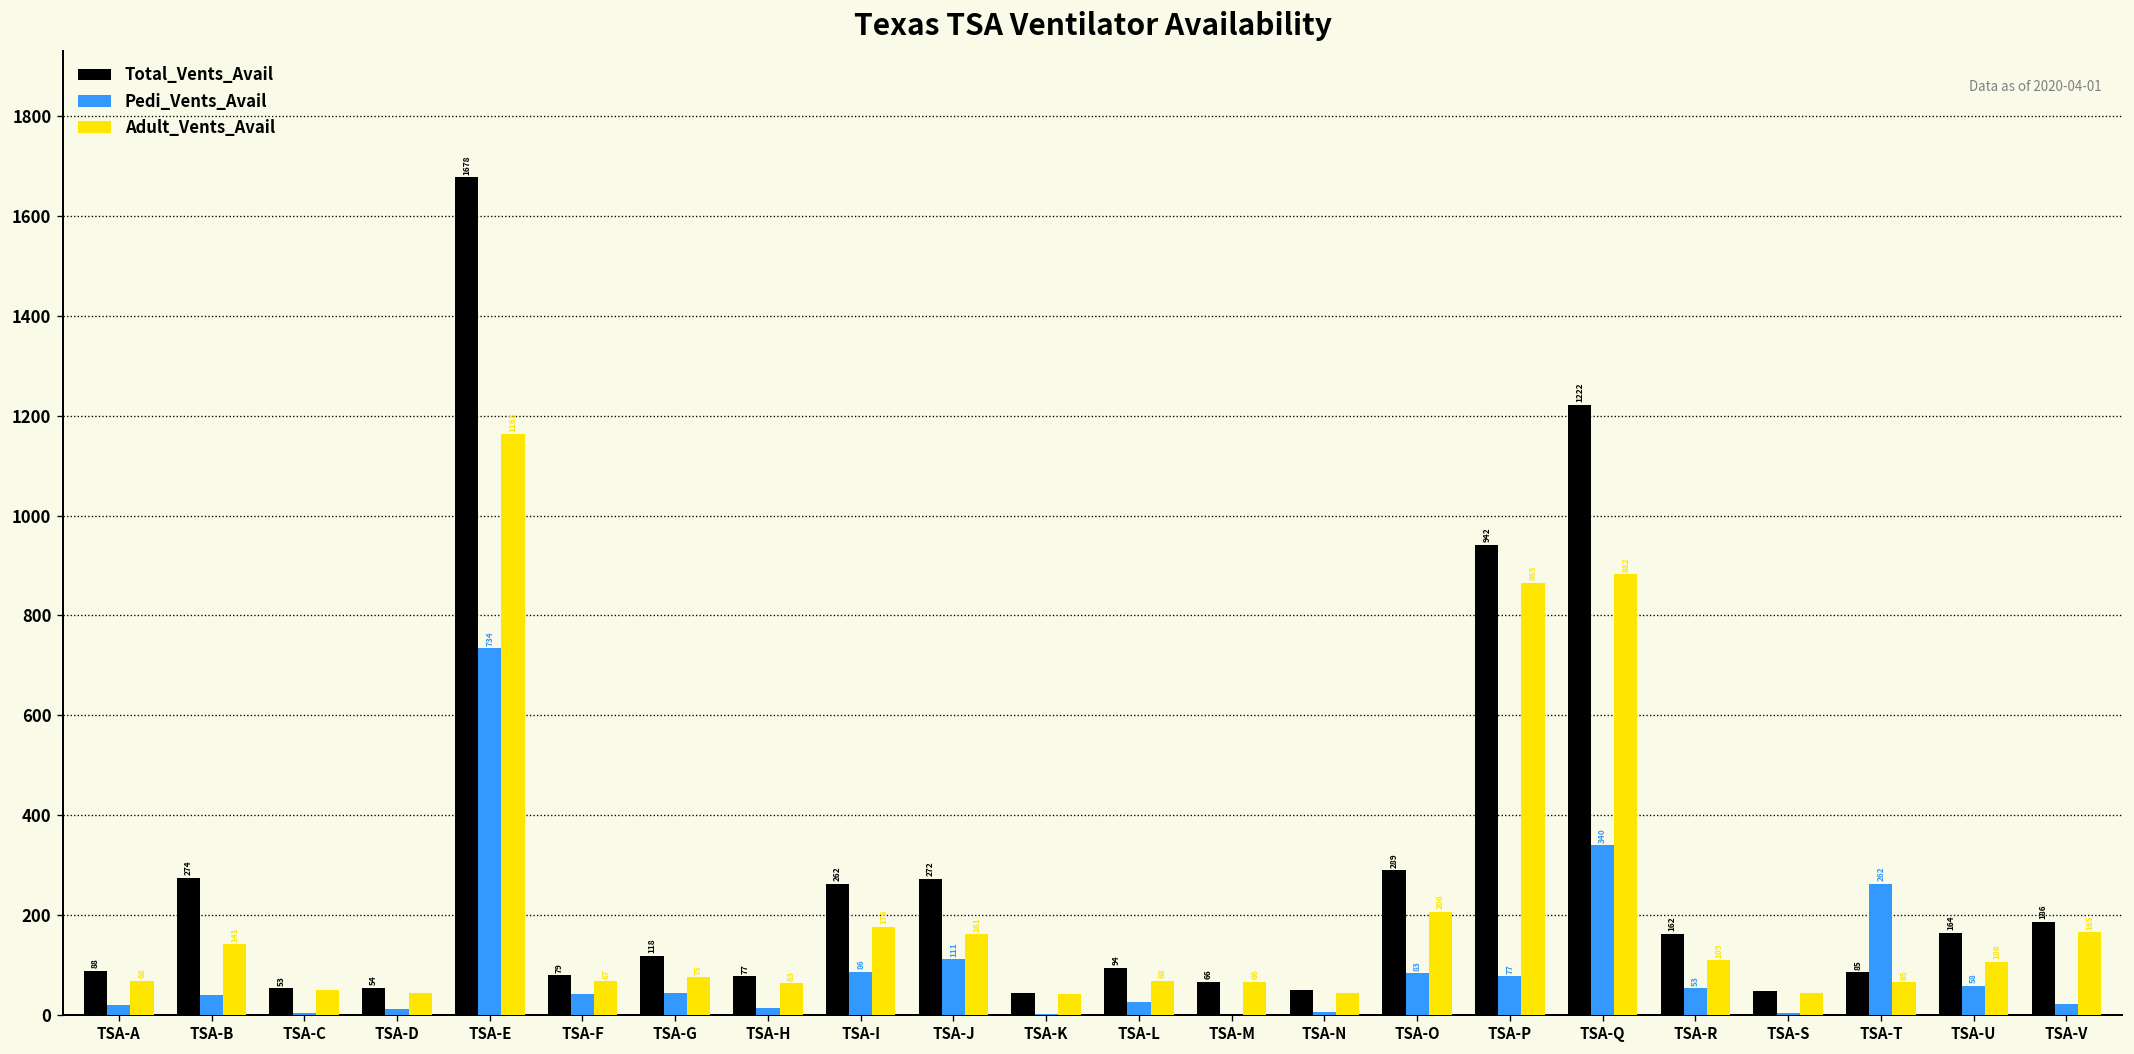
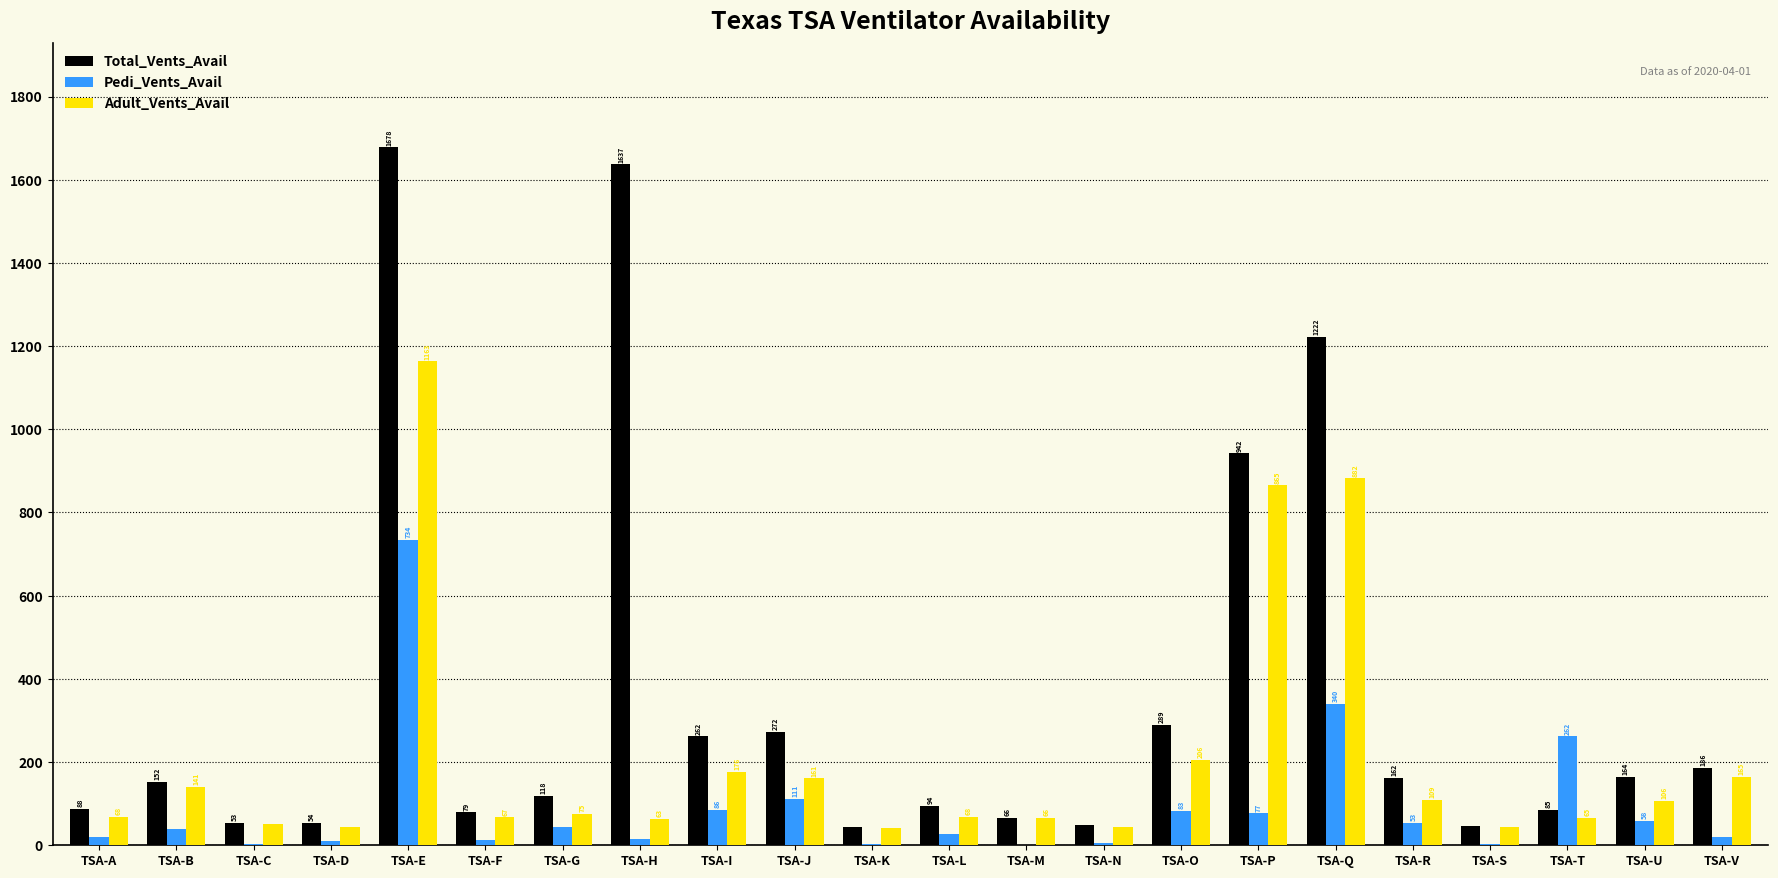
Total_Vents_Avail, TSA-B: 274 -> 152
Pedi_Vents_Avail, TSA-F: 40 -> 10
Total_Vents_Avail, TSA-H: 77 -> 1637
